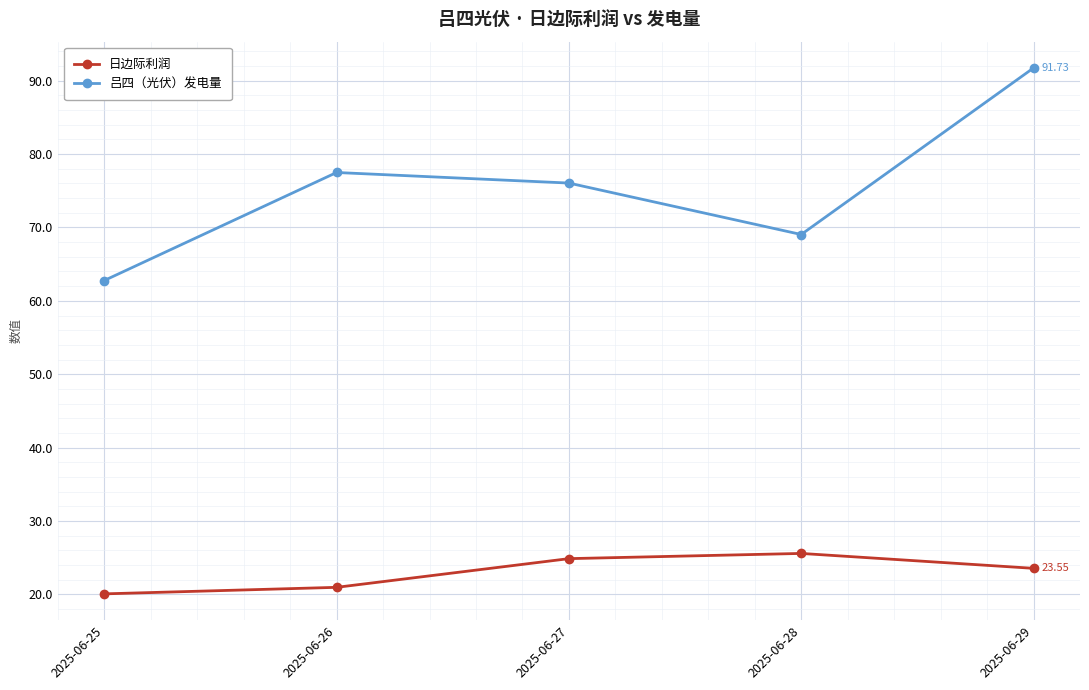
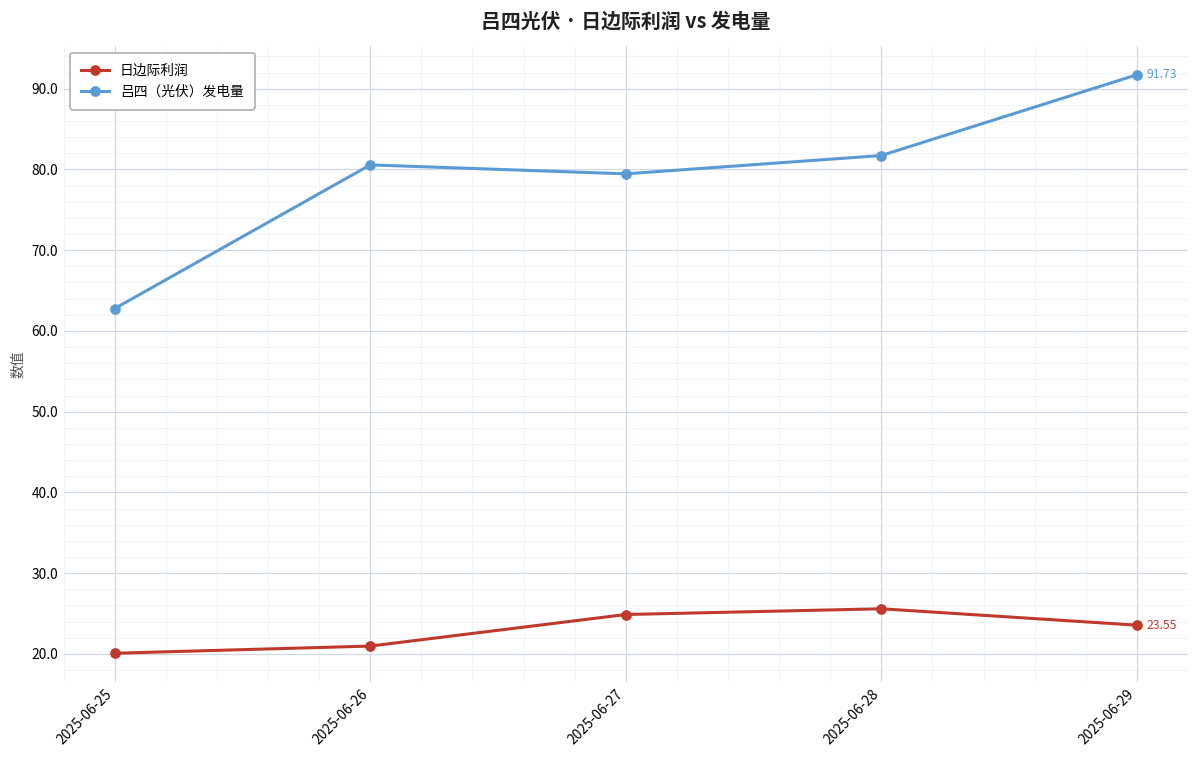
吕四（光伏）发电量, 2025-06-26: 77 -> 81
吕四（光伏）发电量, 2025-06-27: 76 -> 79
吕四（光伏）发电量, 2025-06-28: 69 -> 82
